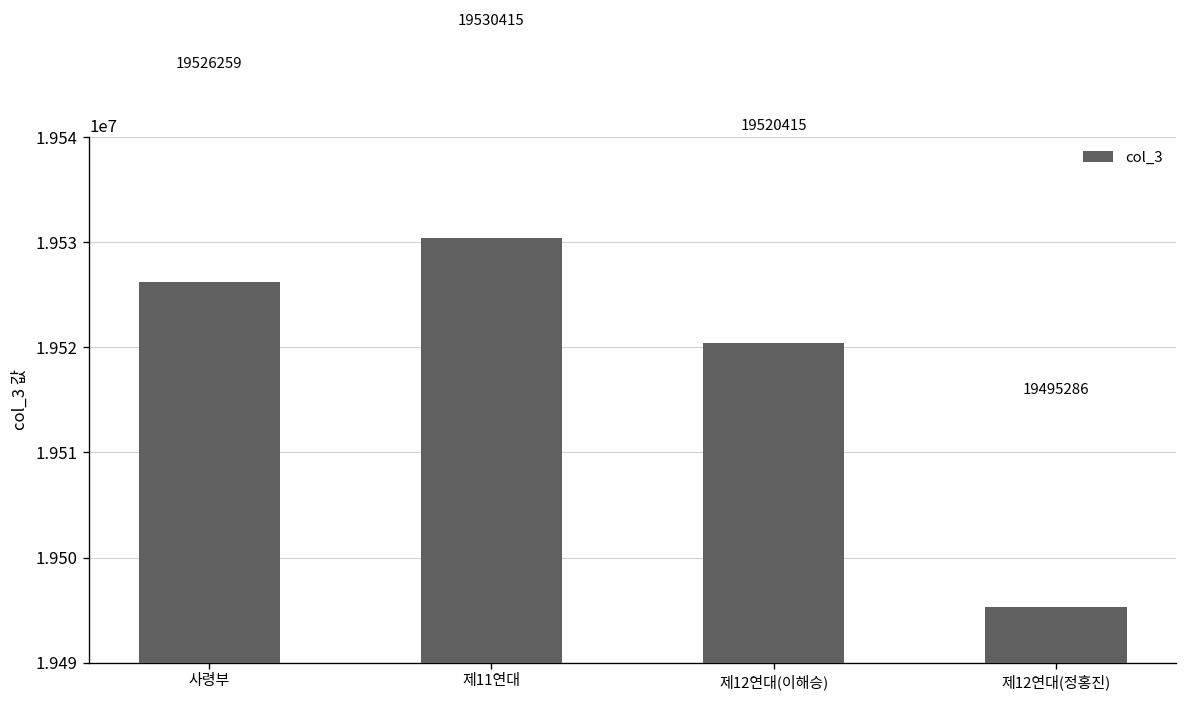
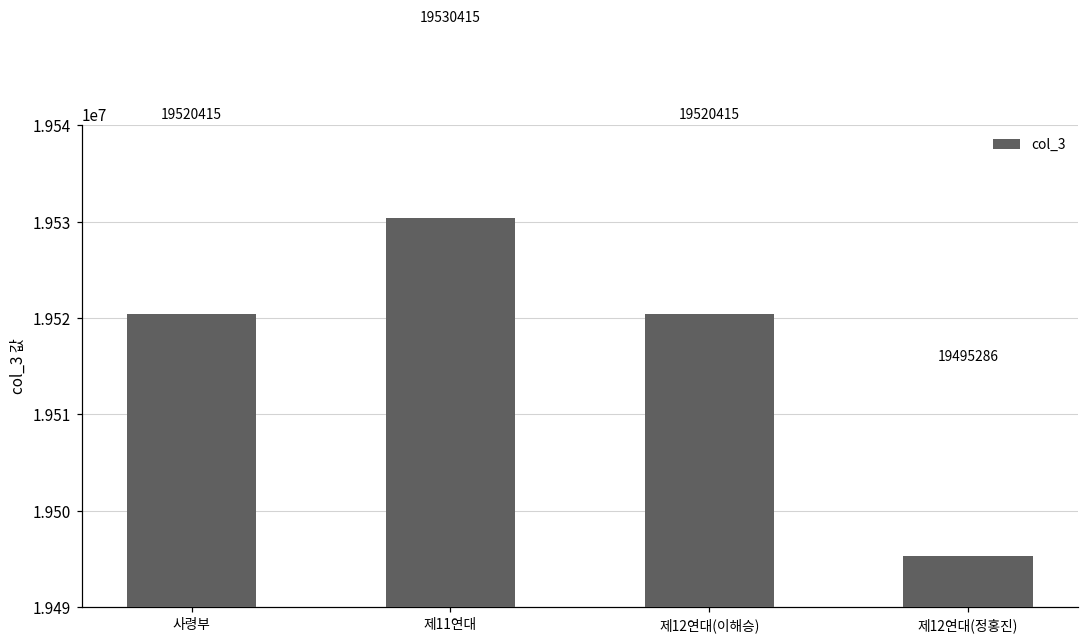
사령부: 19526259 -> 19520415
